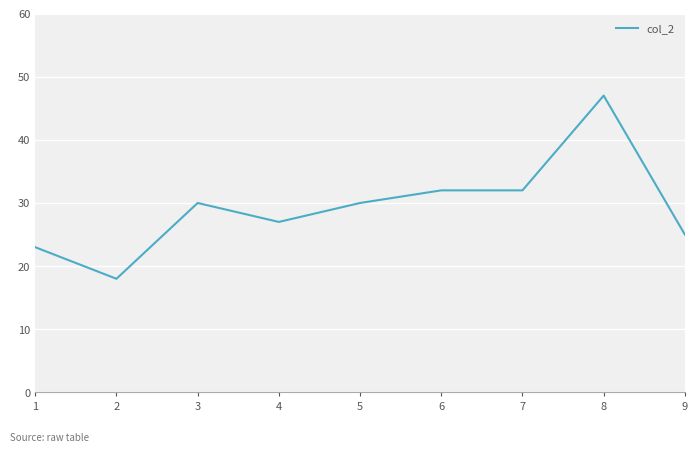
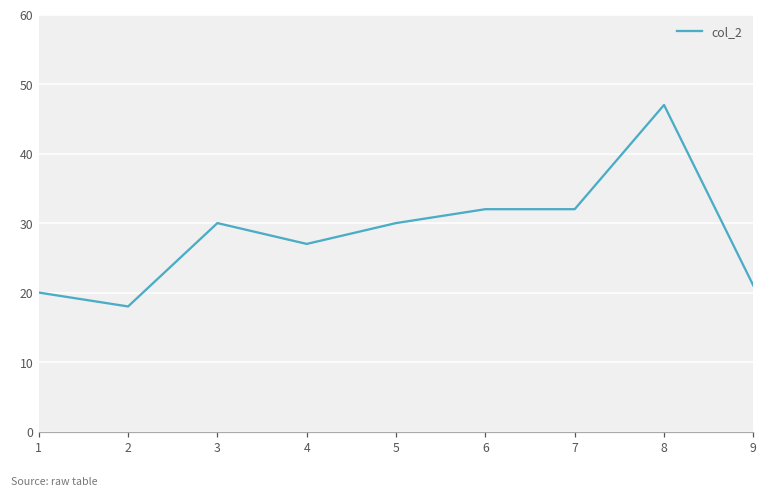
1: 23 -> 20
9: 25 -> 21
